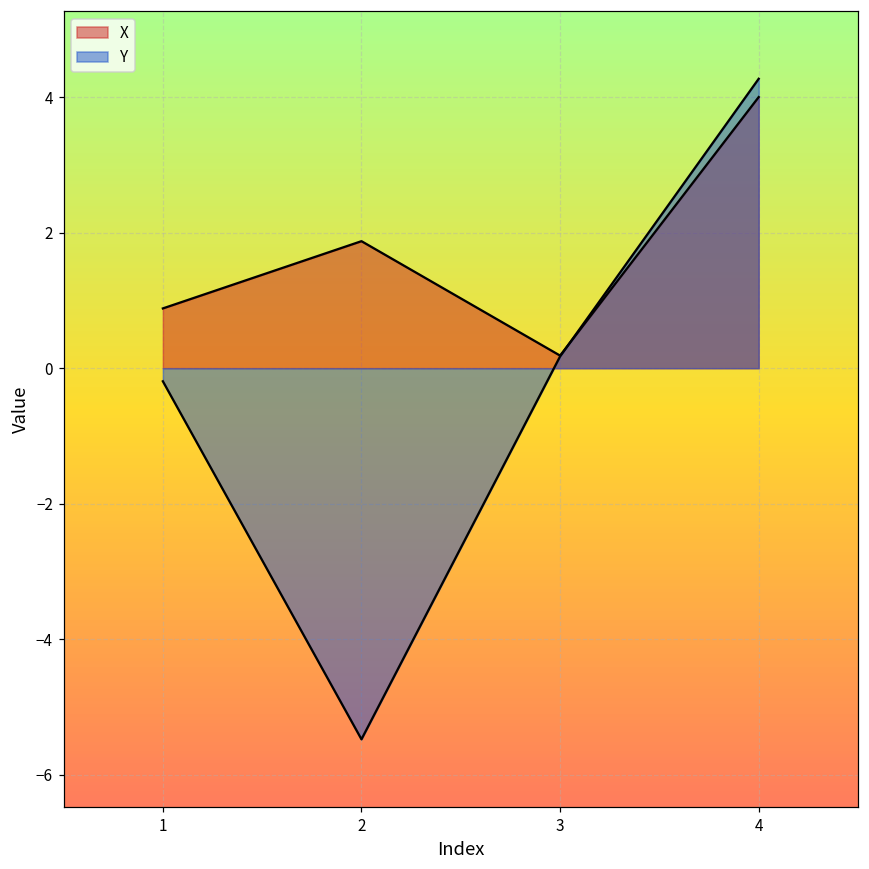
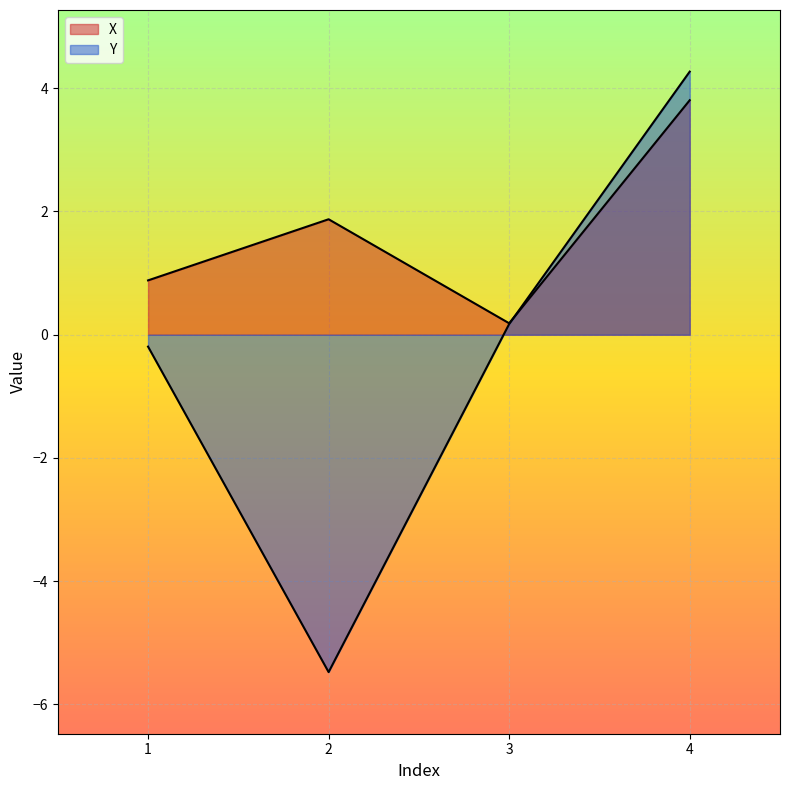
X, 4: 4.0 -> 3.8
